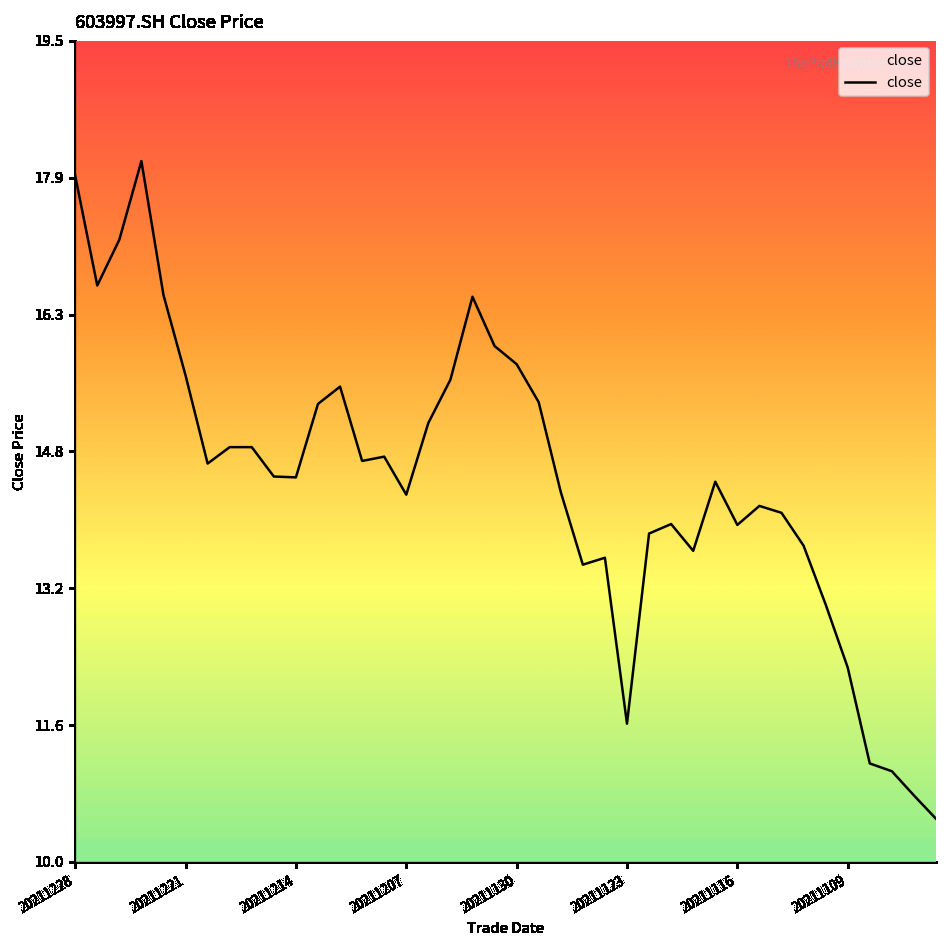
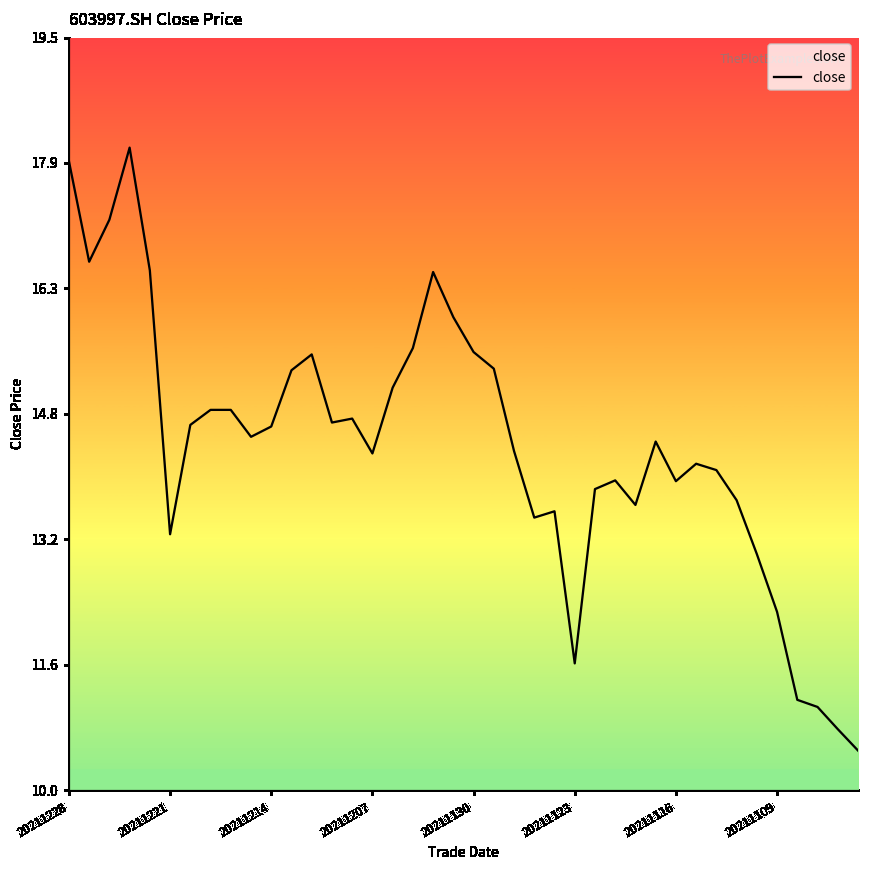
20211221: 15.6 -> 13.2
20211214: 14.5 -> 14.6
20211130: 15.8 -> 15.5
